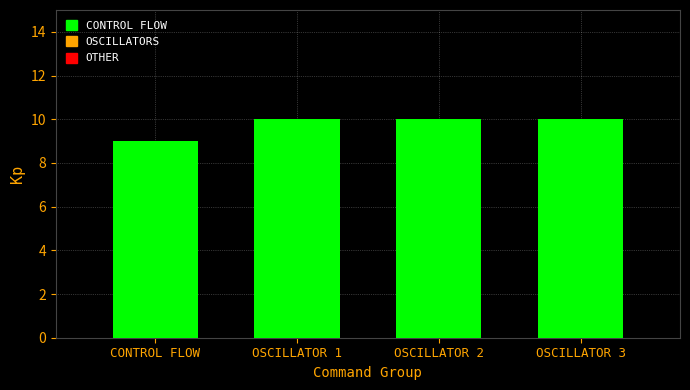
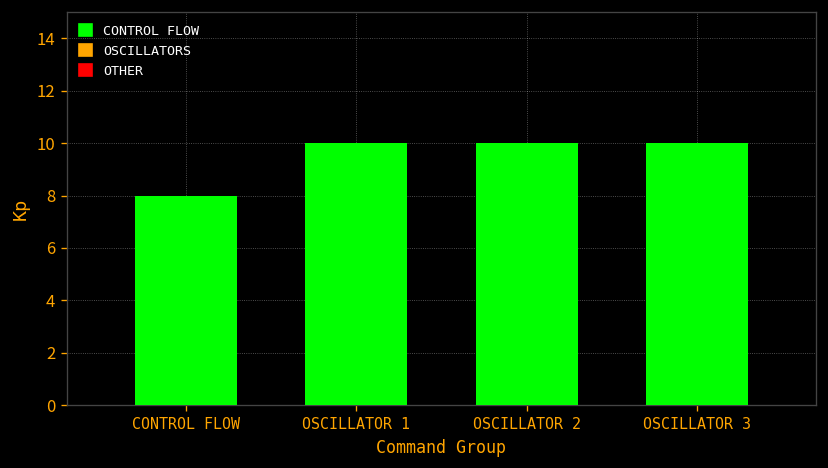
CONTROL FLOW: 9 -> 8
